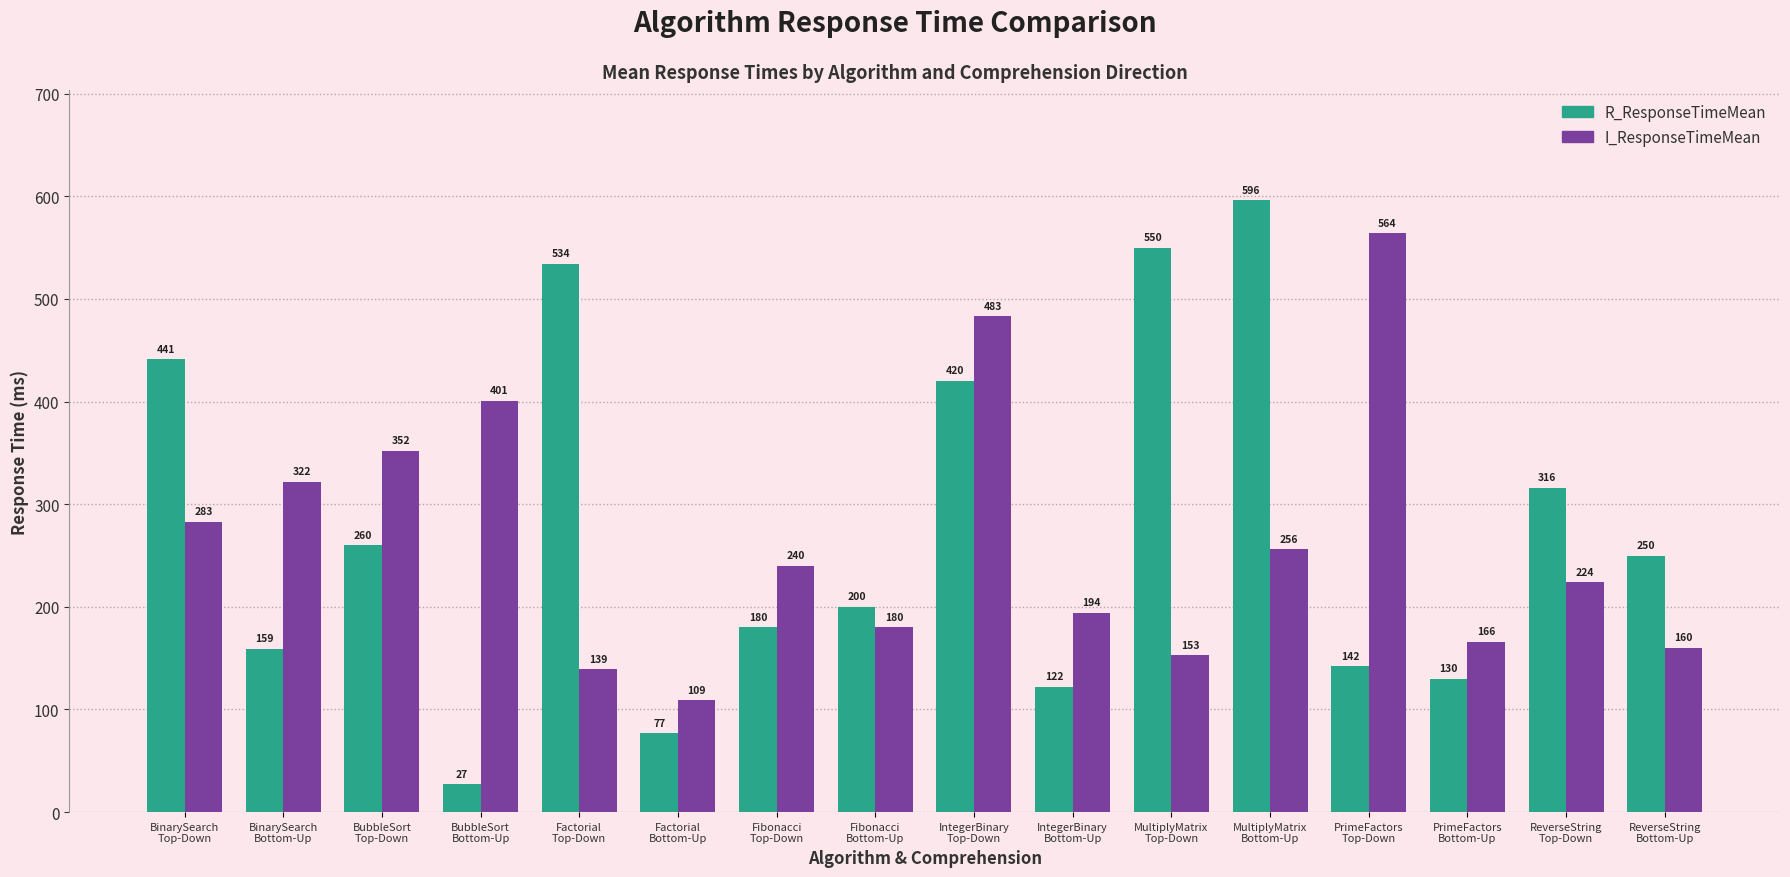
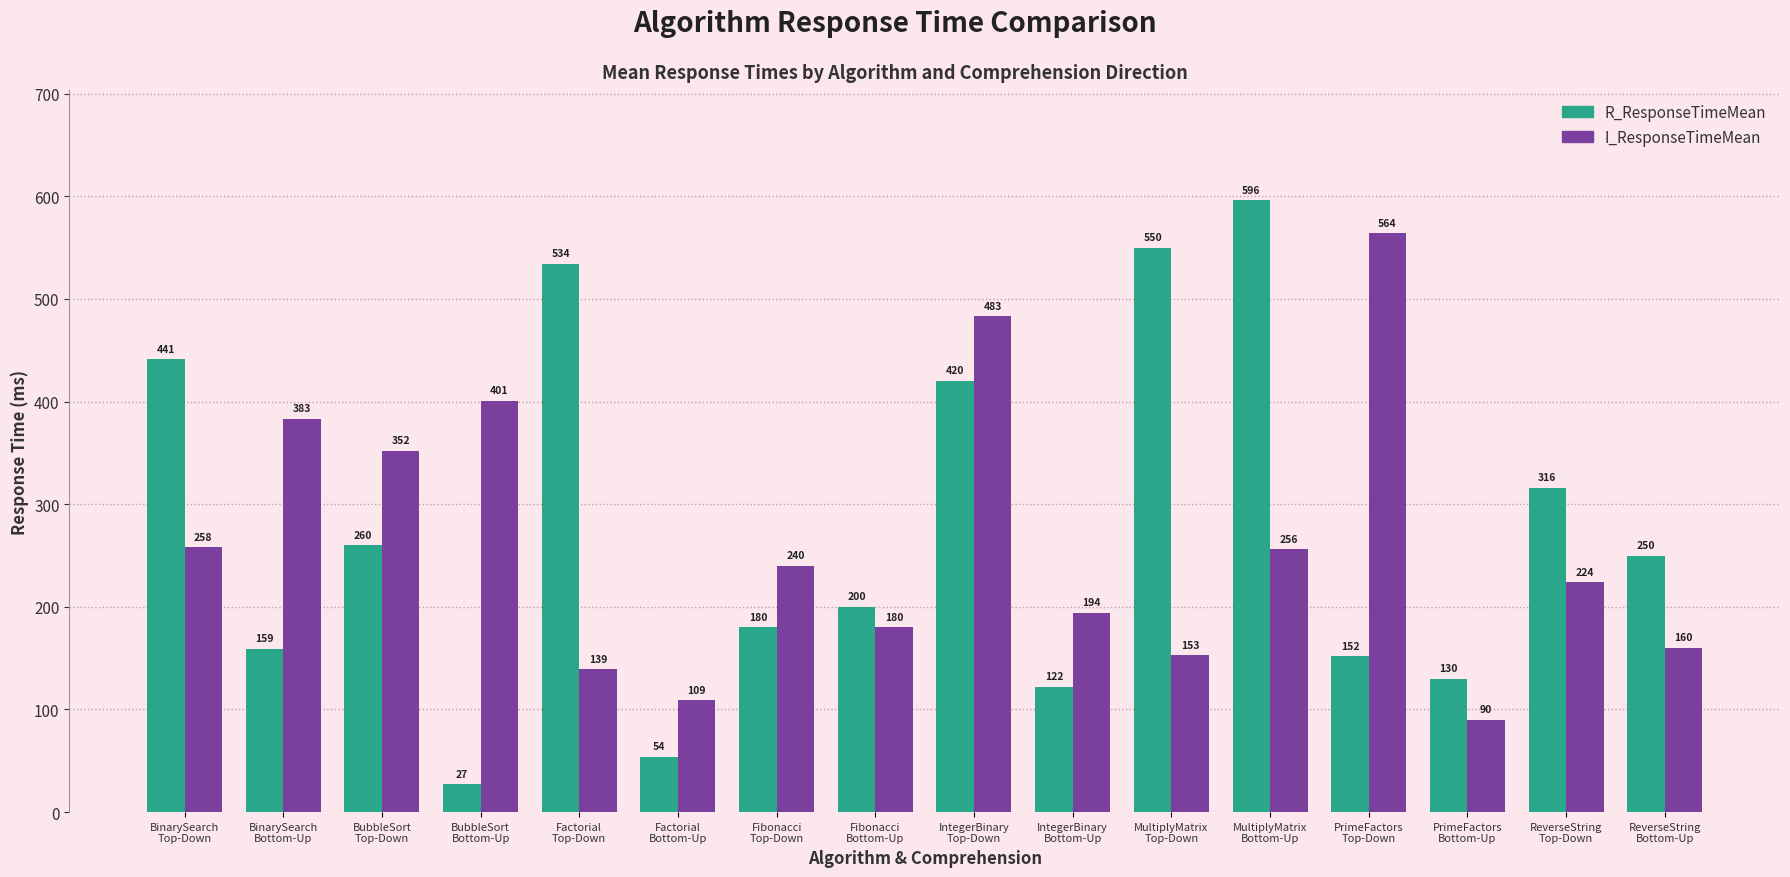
I_ResponseTimeMean, BinarySearch Top-Down: 283 -> 258
I_ResponseTimeMean, BinarySearch Bottom-Up: 322 -> 383
R_ResponseTimeMean, Factorial Bottom-Up: 77 -> 54
R_ResponseTimeMean, PrimeFactors Top-Down: 142 -> 152
I_ResponseTimeMean, PrimeFactors Bottom-Up: 166 -> 90
